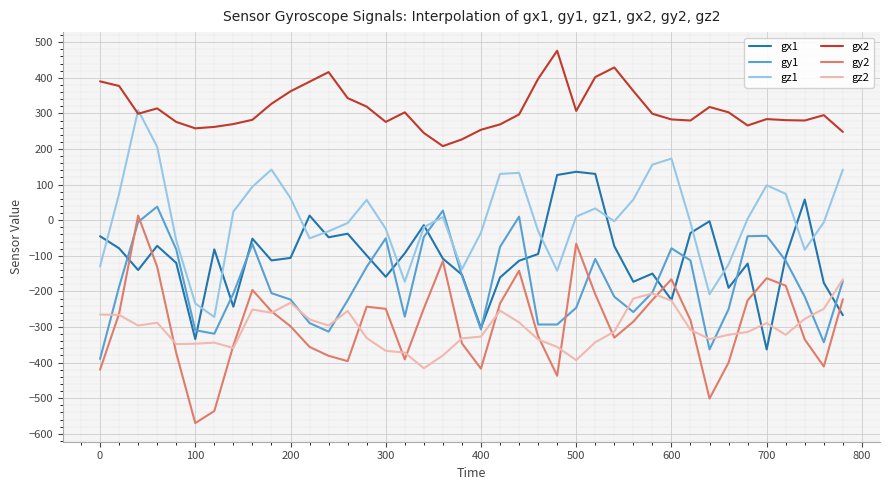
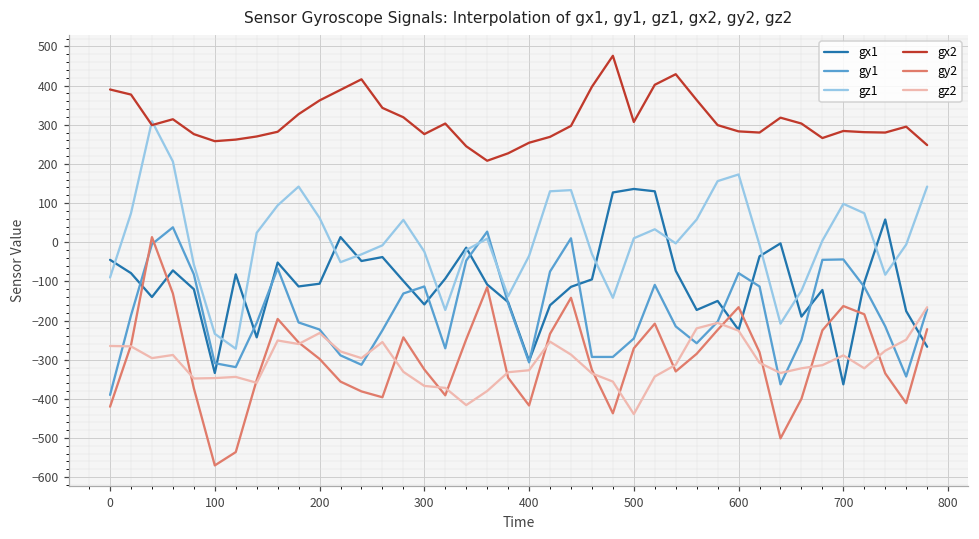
gz1, 0: -130 -> -90
gy1, 300: -50 -> -110
gy2, 300: -250 -> -330
gy2, 500: -70 -> -270
gz2, 500: -390 -> -440
